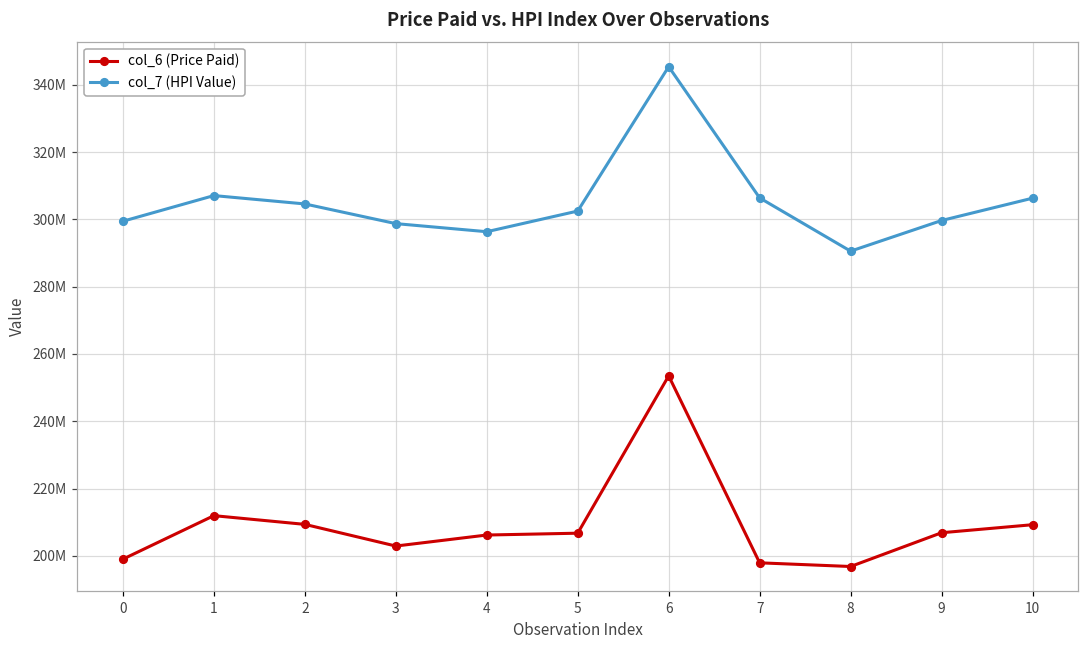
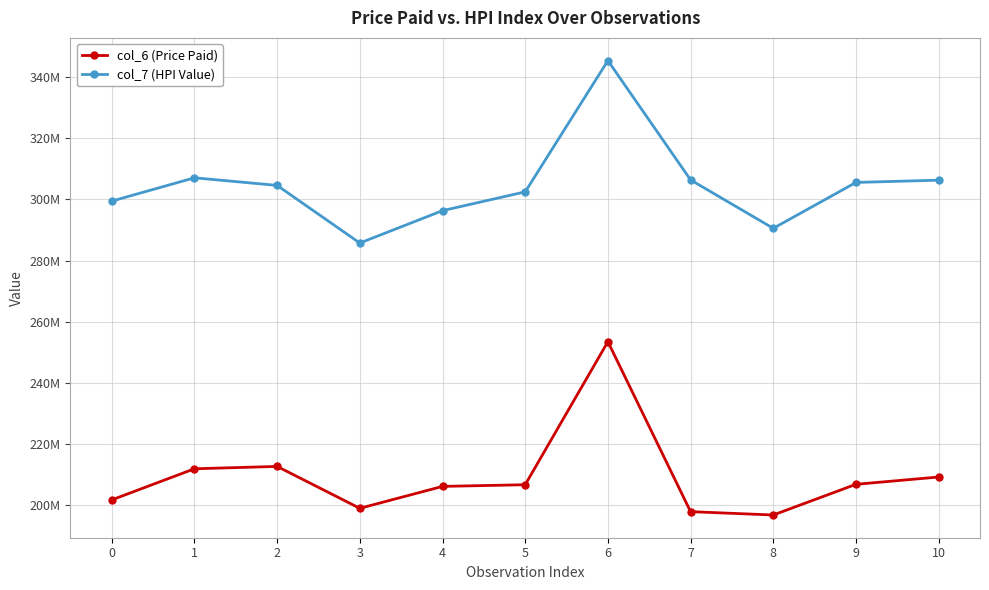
col_6 (Price Paid), 0: 199000000 -> 202000000
col_6 (Price Paid), 2: 209000000 -> 213000000
col_6 (Price Paid), 3: 203000000 -> 199000000
col_7 (HPI Value), 3: 299000000 -> 286000000
col_7 (HPI Value), 9: 300000000 -> 306000000
